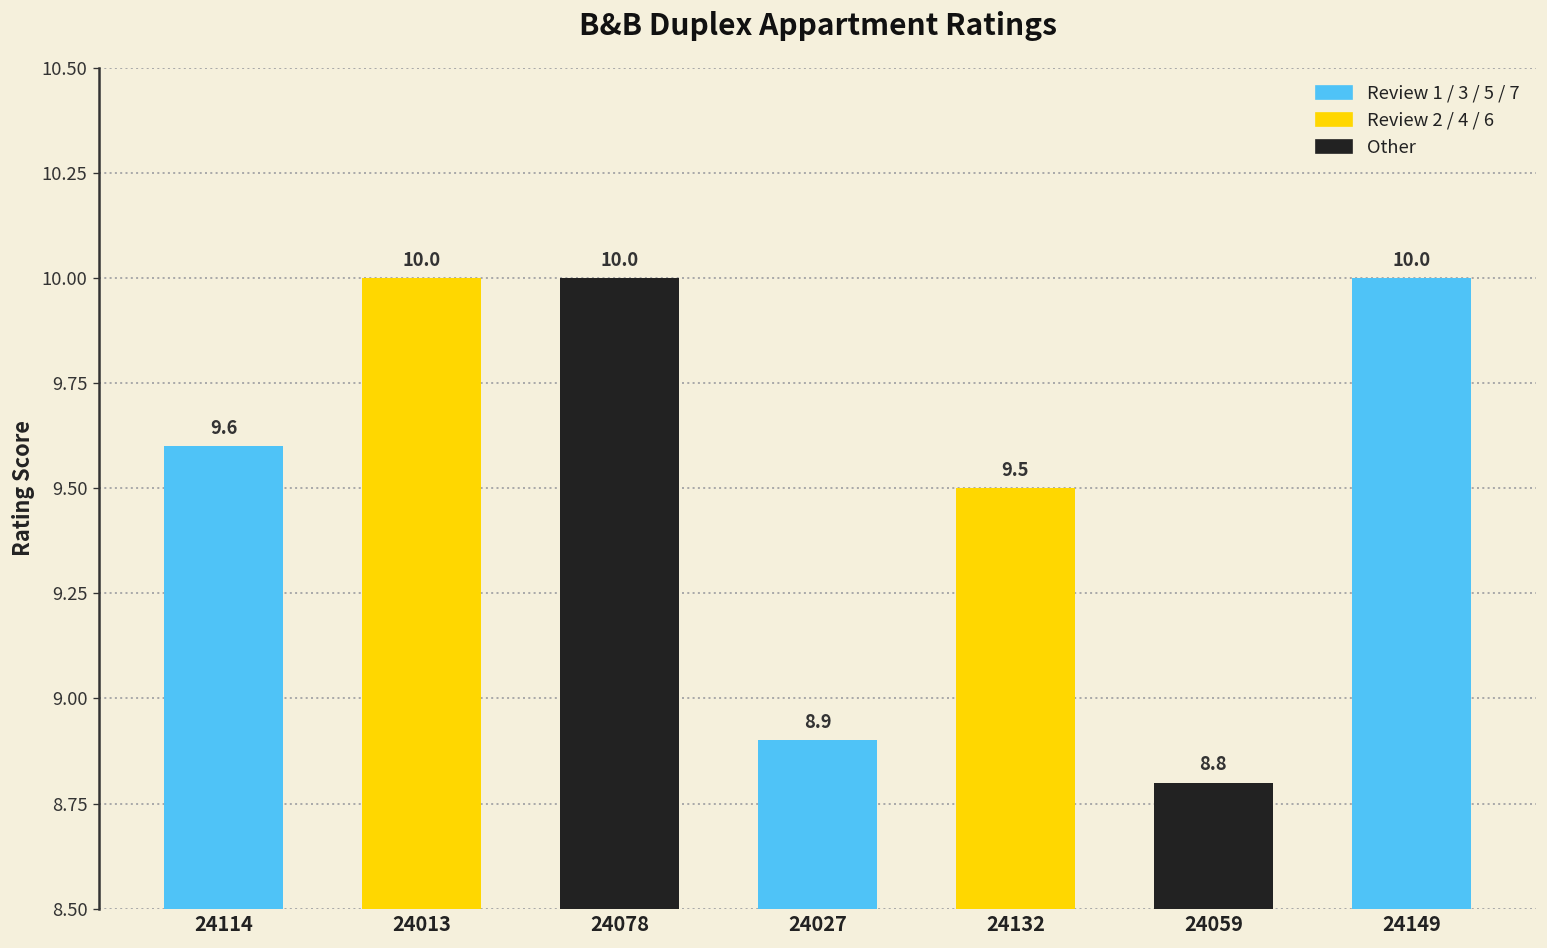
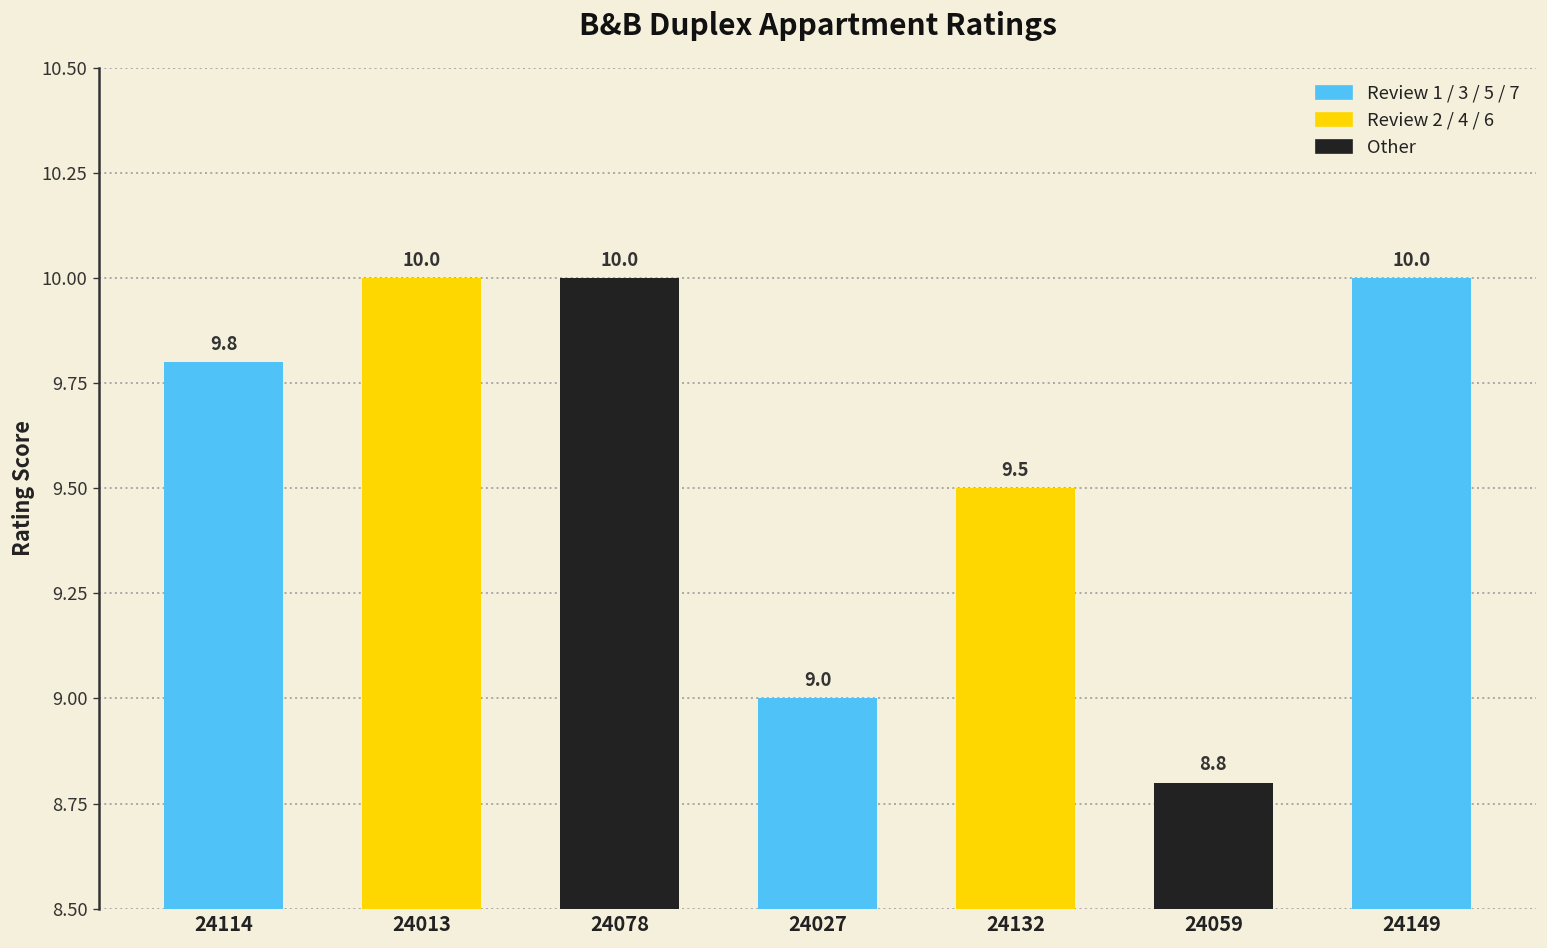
24114: 9.6 -> 9.8
24027: 8.9 -> 9.0
